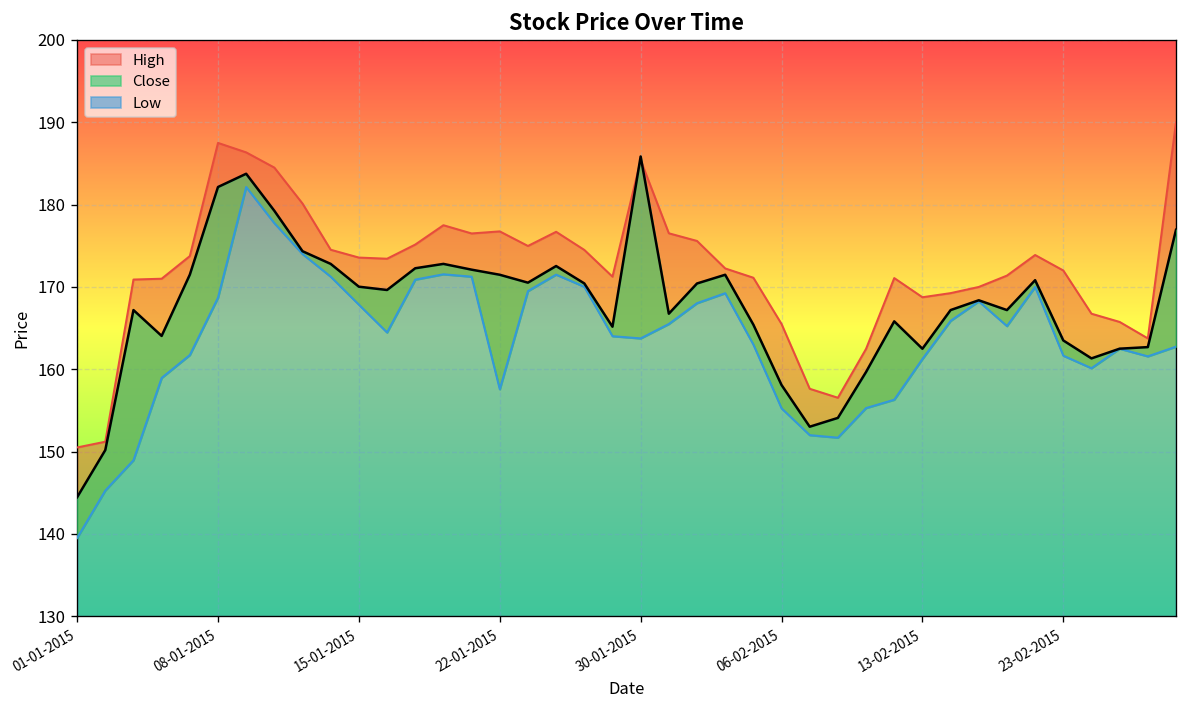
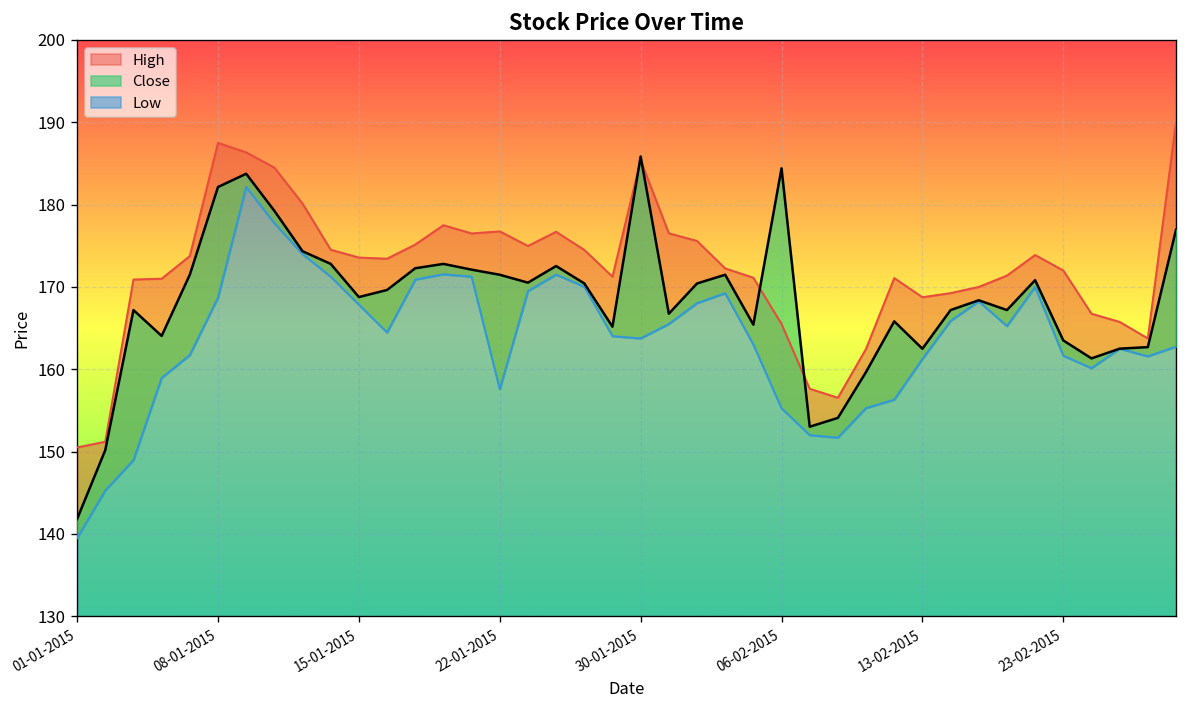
Close, 01-01-2015: 144 -> 142
Close, 15-01-2015: 170 -> 169
Close, 06-02-2015: 158 -> 184
